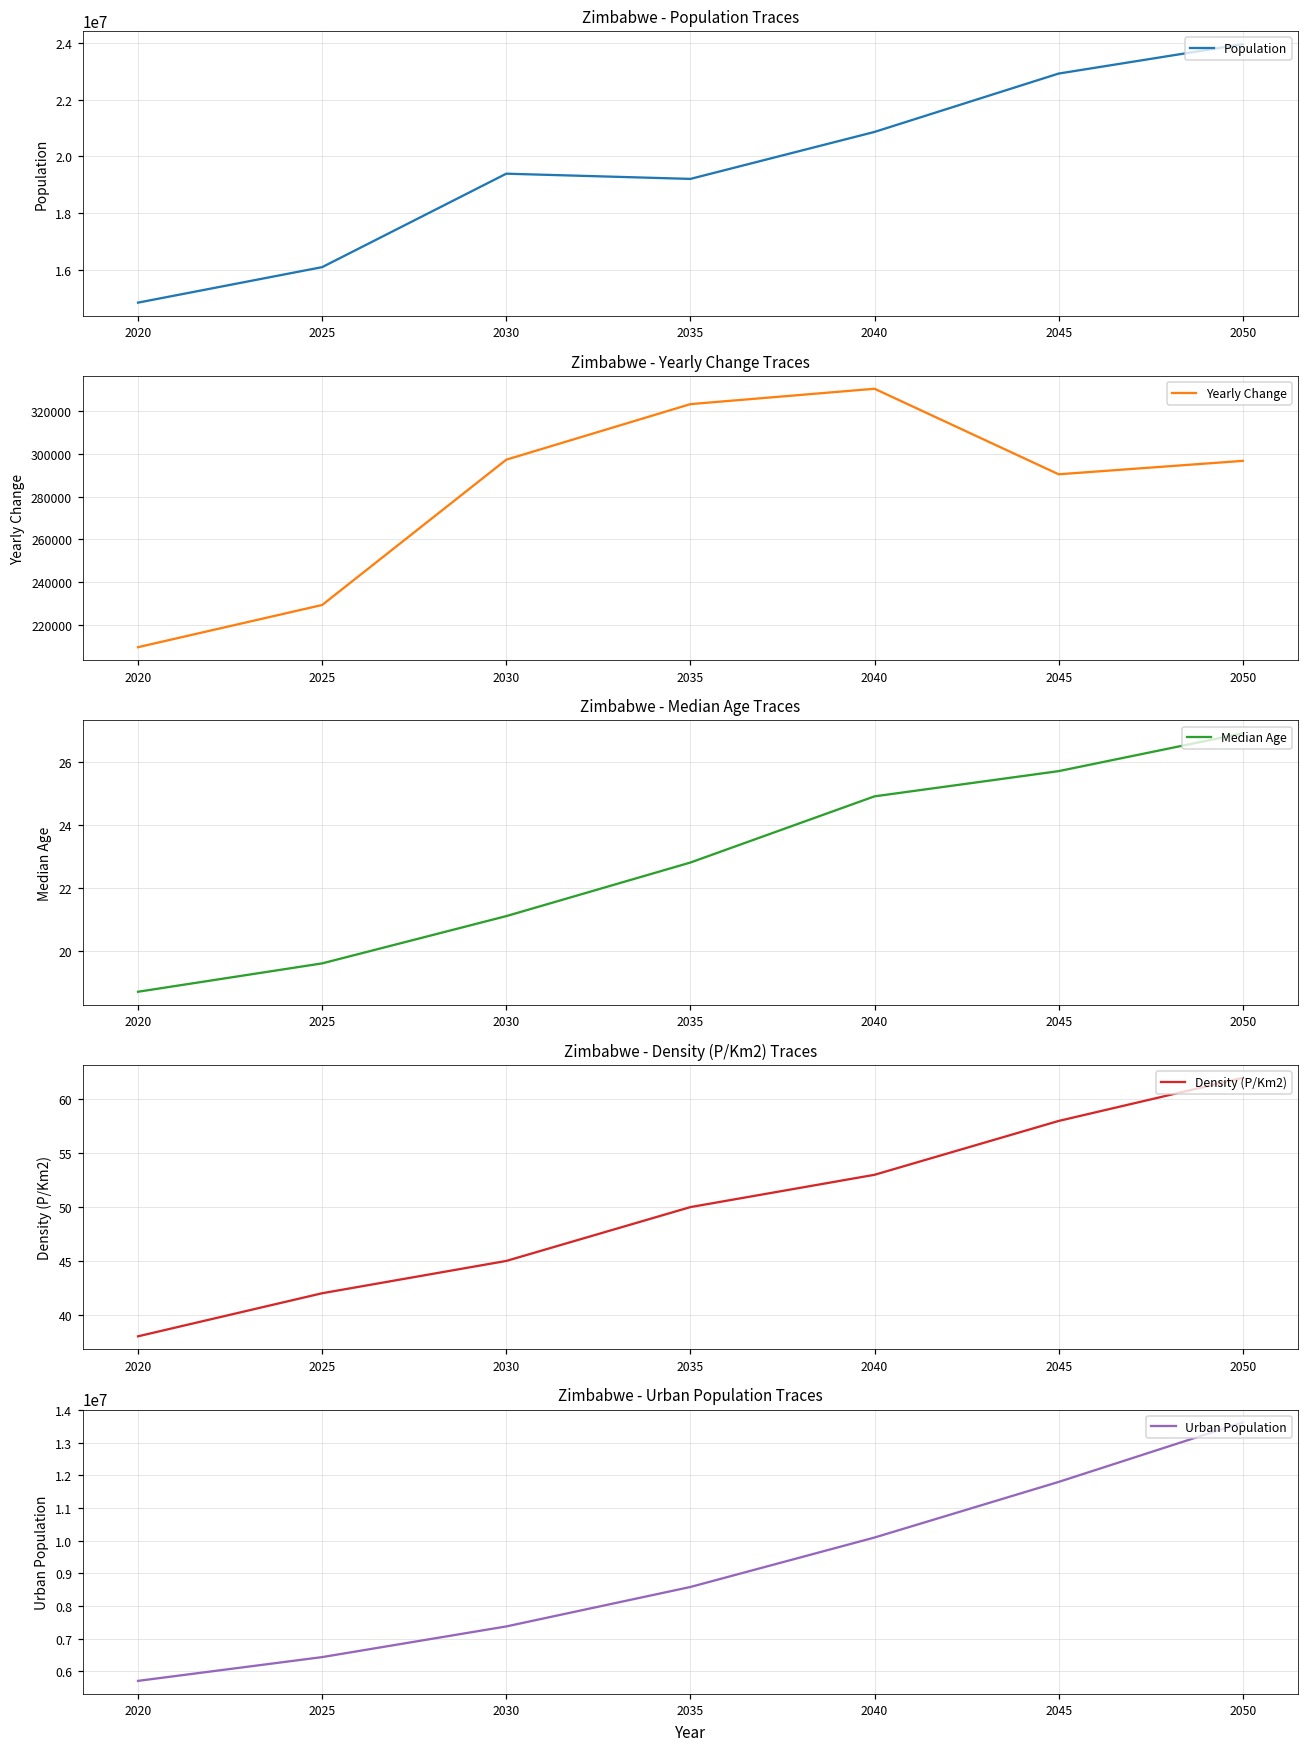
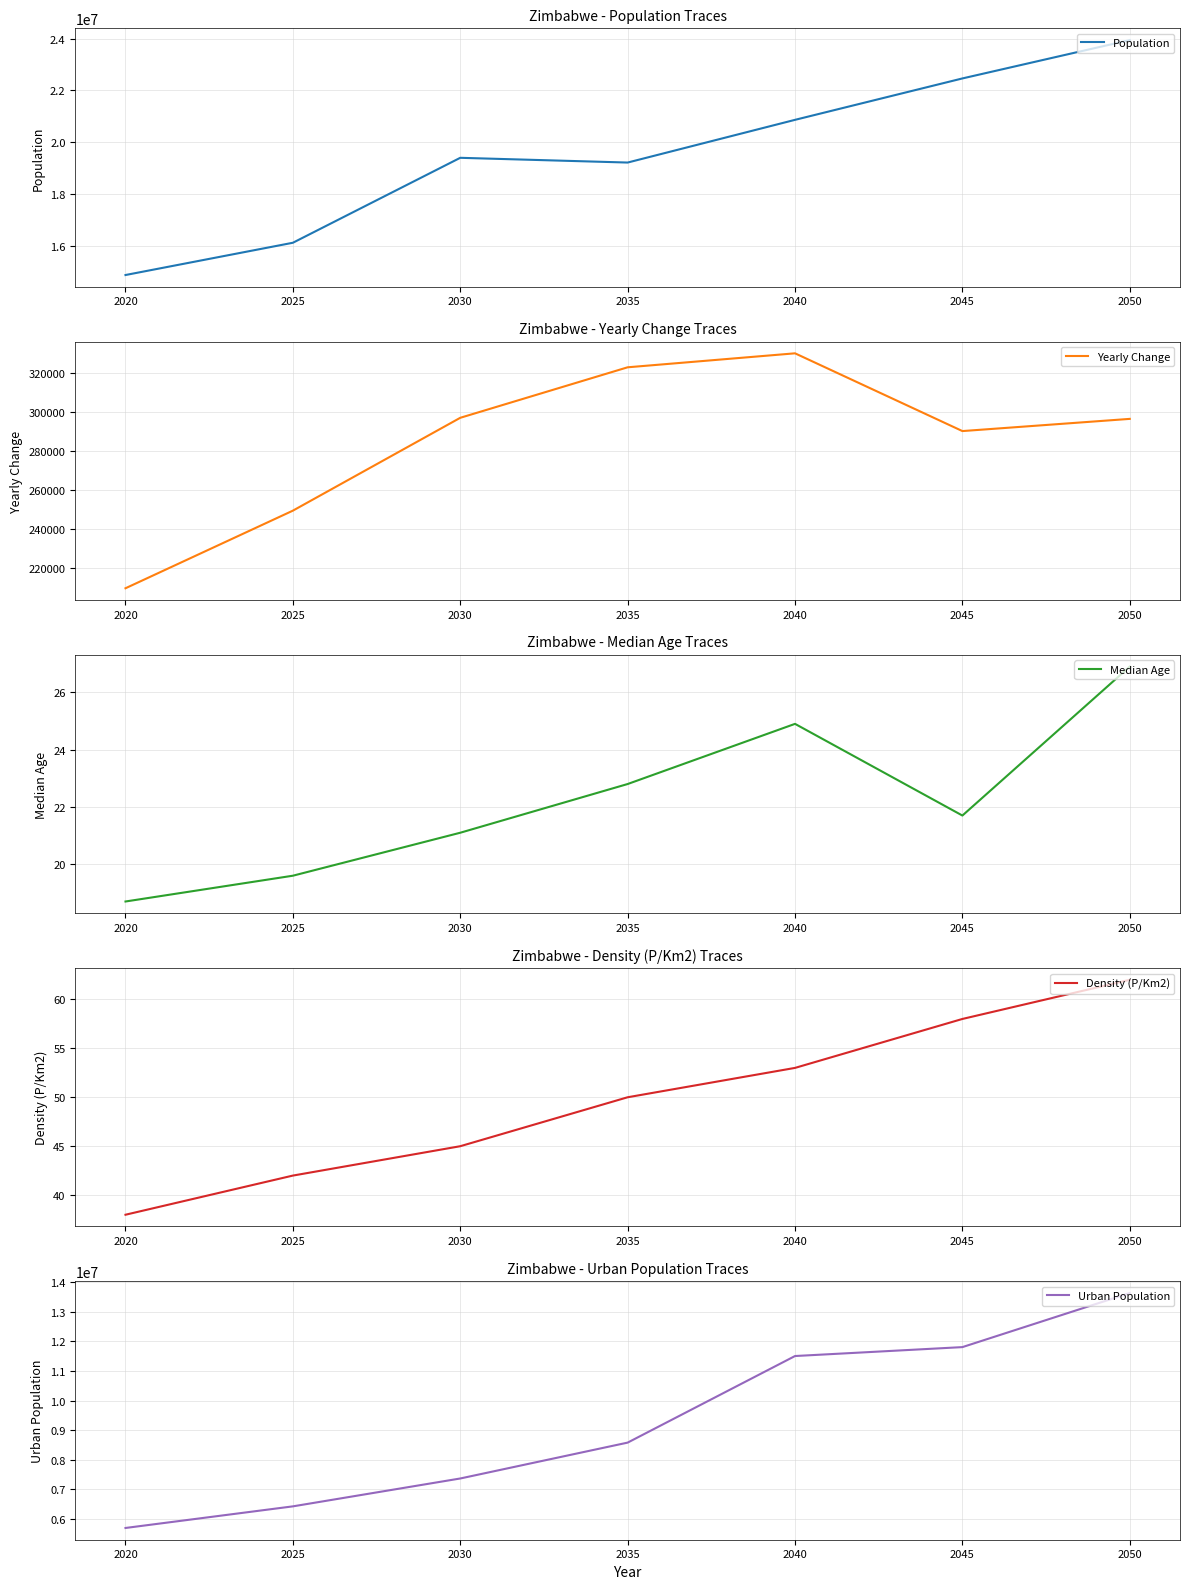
Zimbabwe - Population Traces, 2045: 22900000 -> 22500000
Zimbabwe - Yearly Change Traces, 2025: 229000 -> 250000
Zimbabwe - Median Age Traces, 2045: 25.7 -> 21.7
Zimbabwe - Urban Population Traces, 2040: 10100000 -> 11500000
